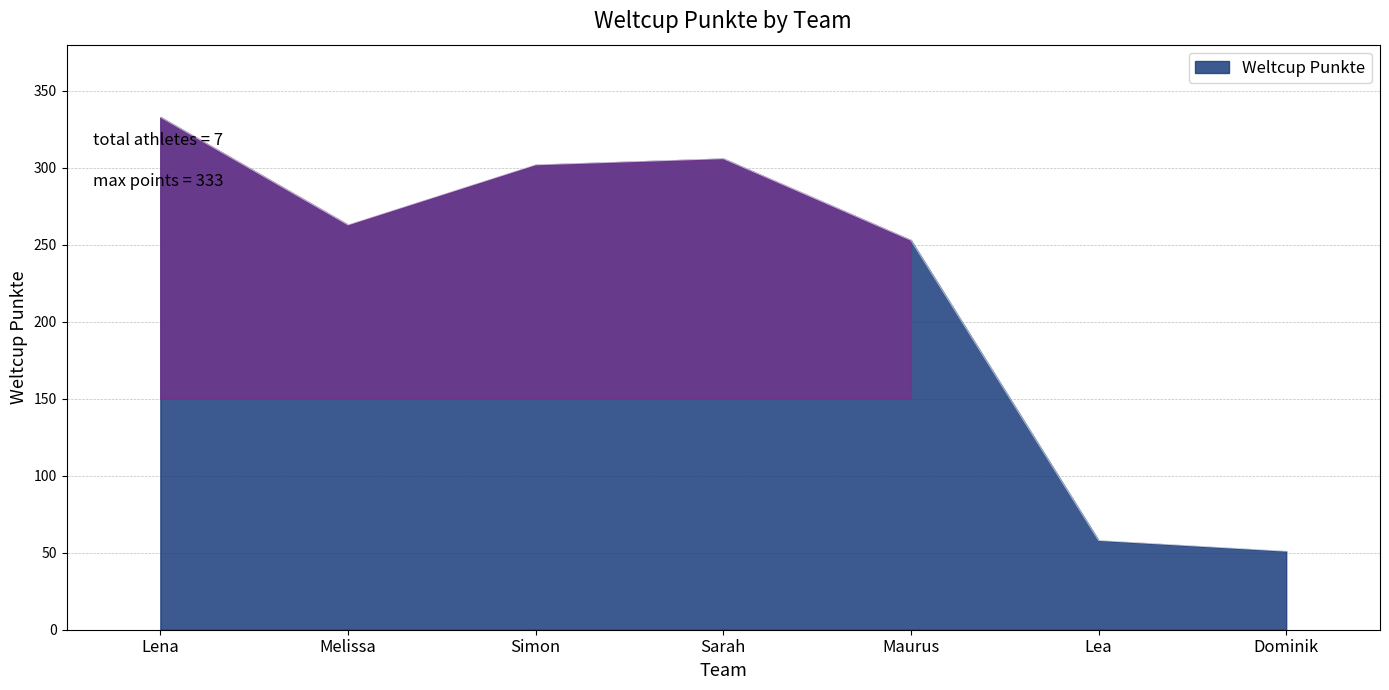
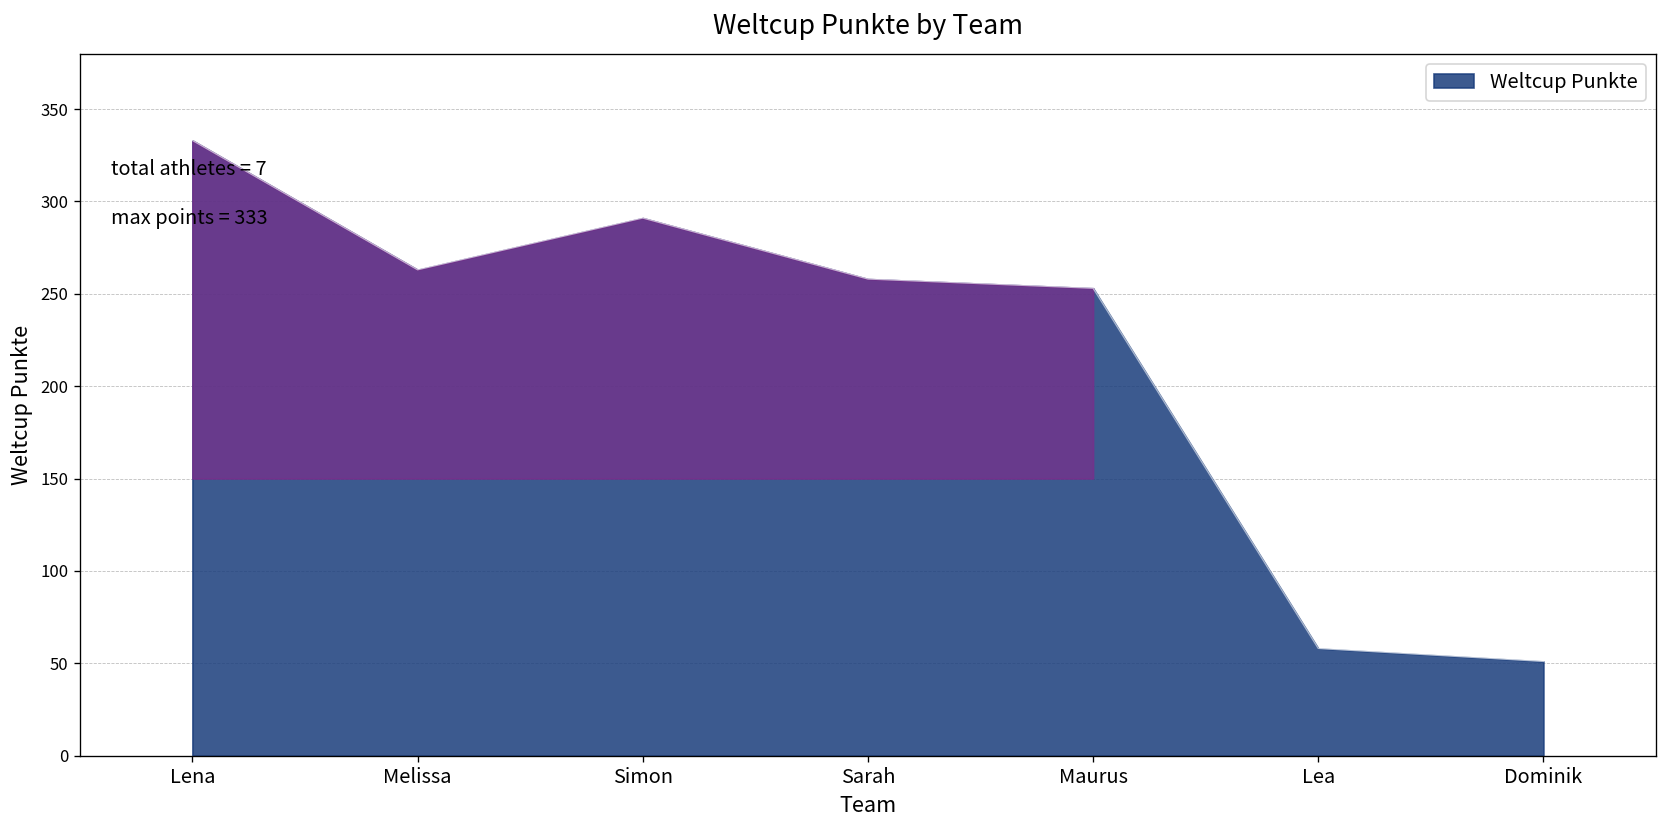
Weltcup Punkte, Simon: 302 -> 291
Weltcup Punkte, Sarah: 306 -> 258
